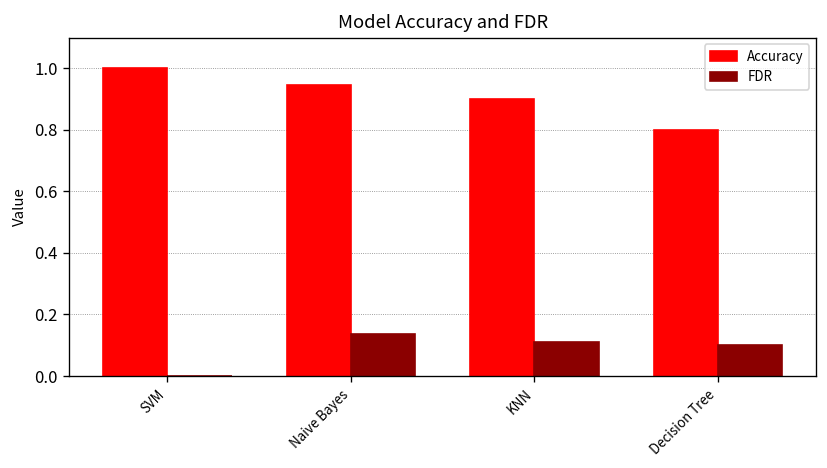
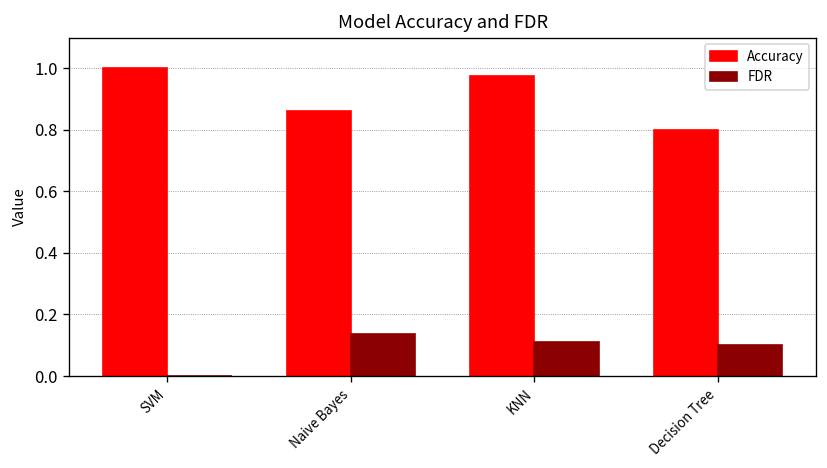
Accuracy, Naive Bayes: 0.95 -> 0.86
Accuracy, KNN: 0.90 -> 0.98
